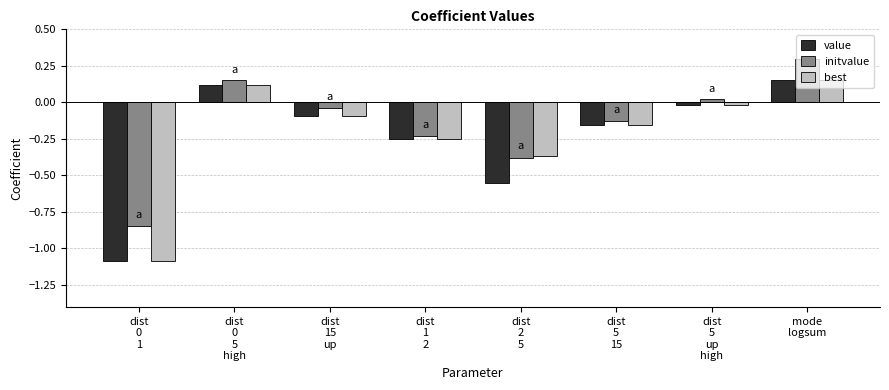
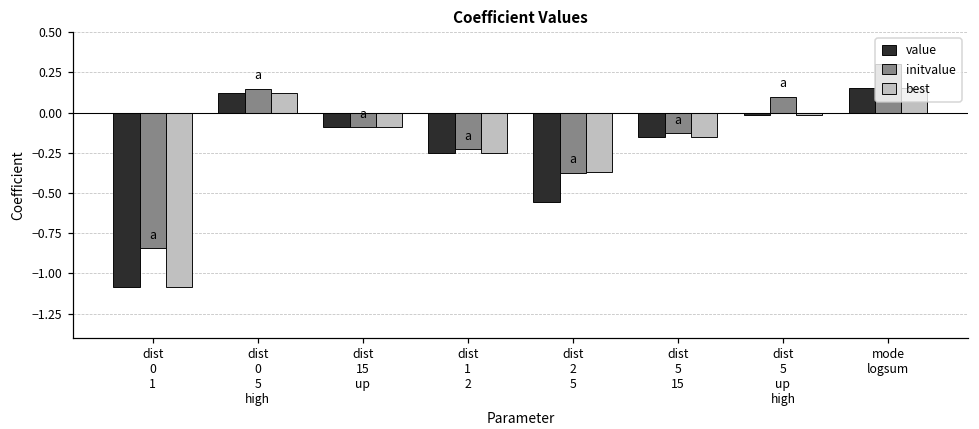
initvalue, dist 15 up: -0.04 -> -0.09
initvalue, dist 5 up high: 0.02 -> 0.10
